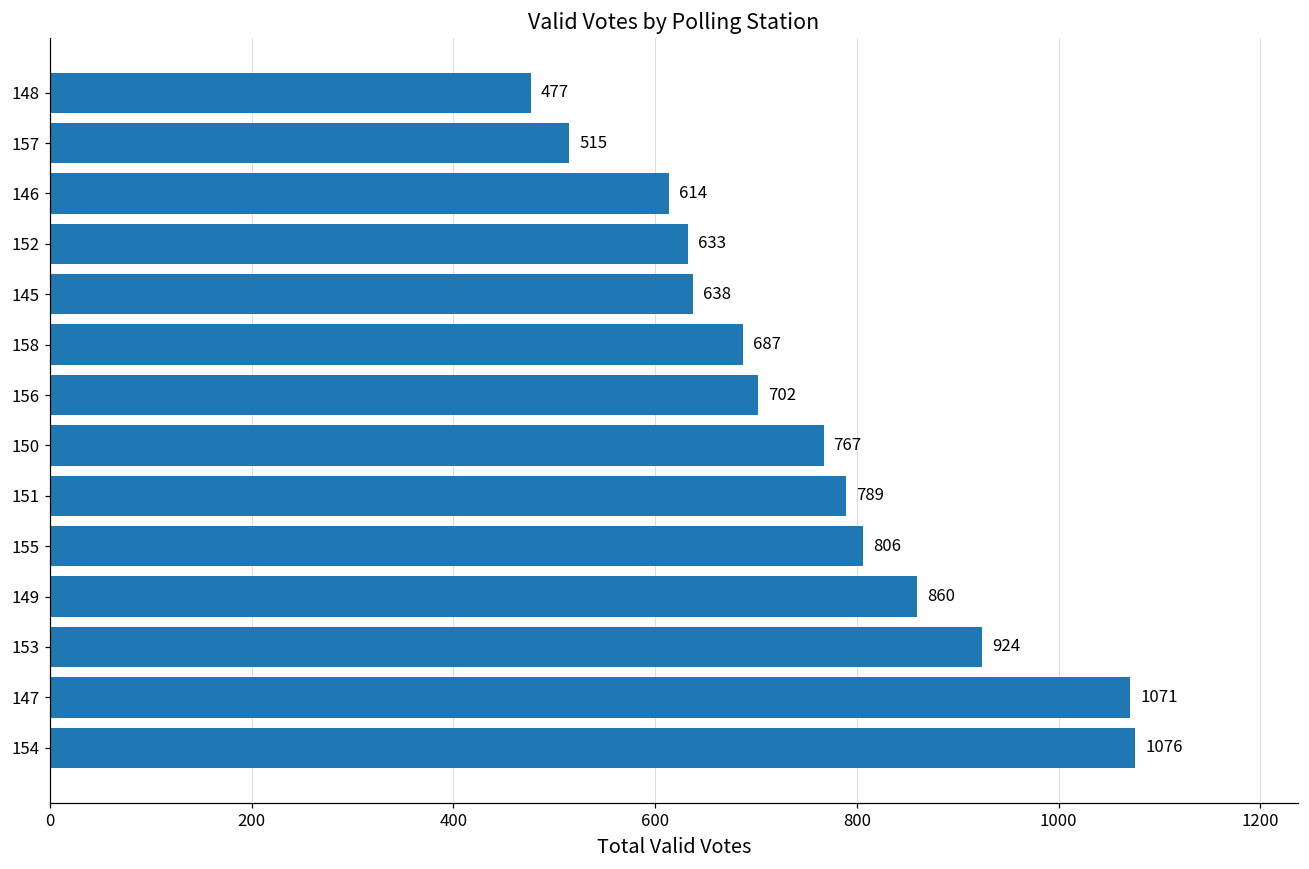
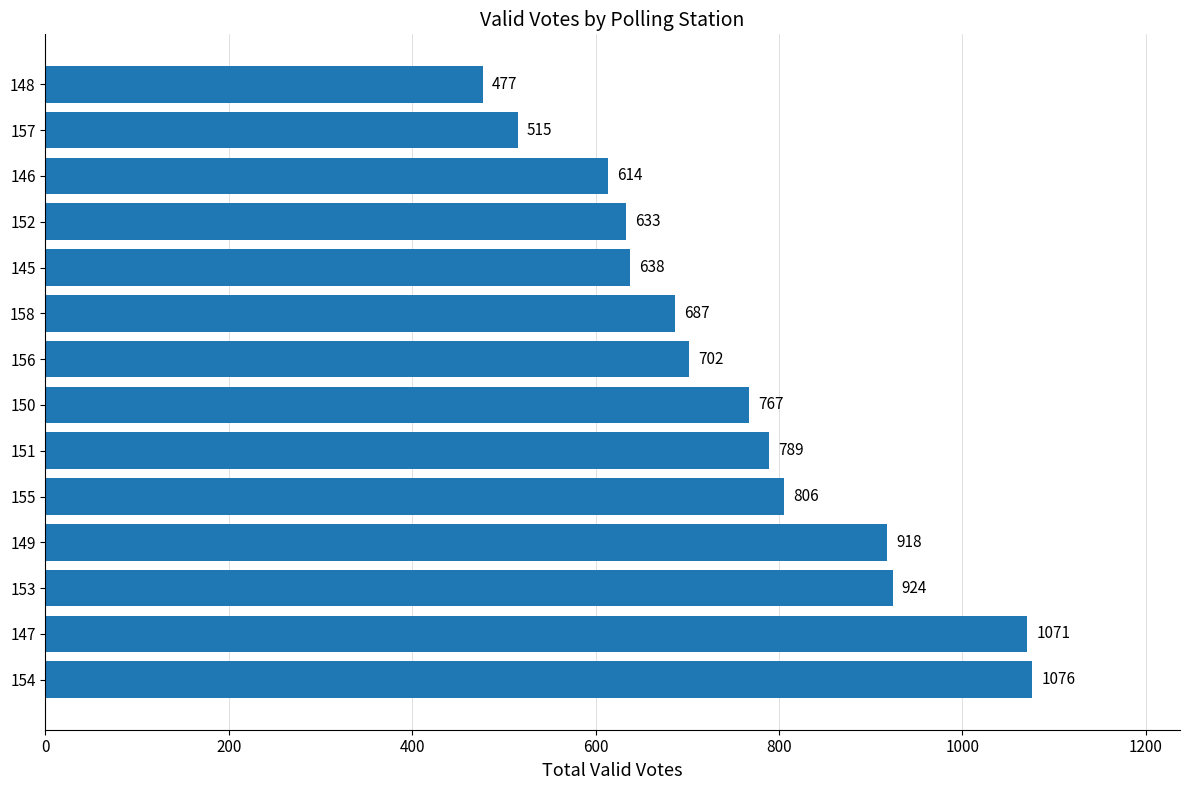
149: 860 -> 918
